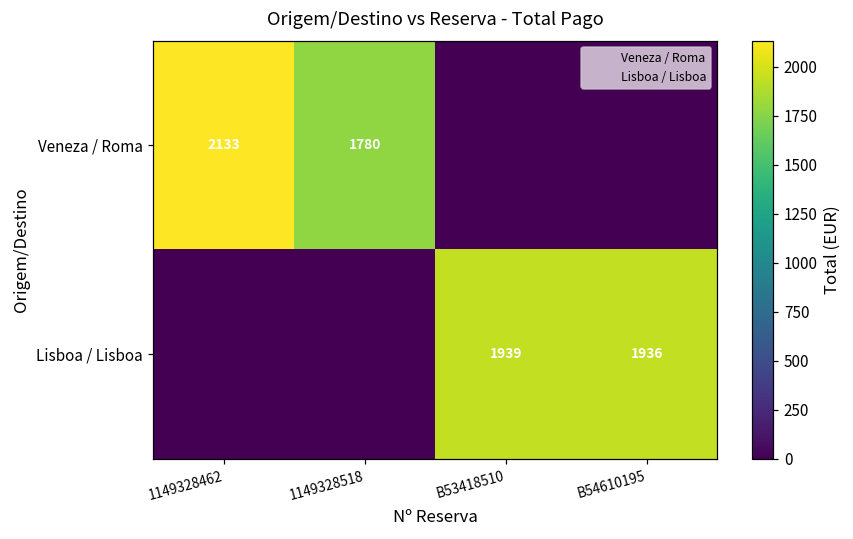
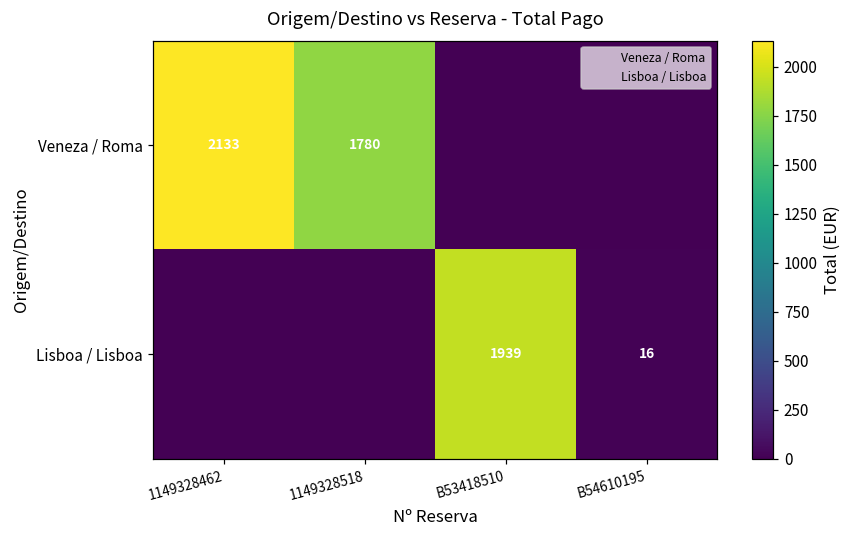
Lisboa / Lisboa, B54610195: 1936 -> 16
